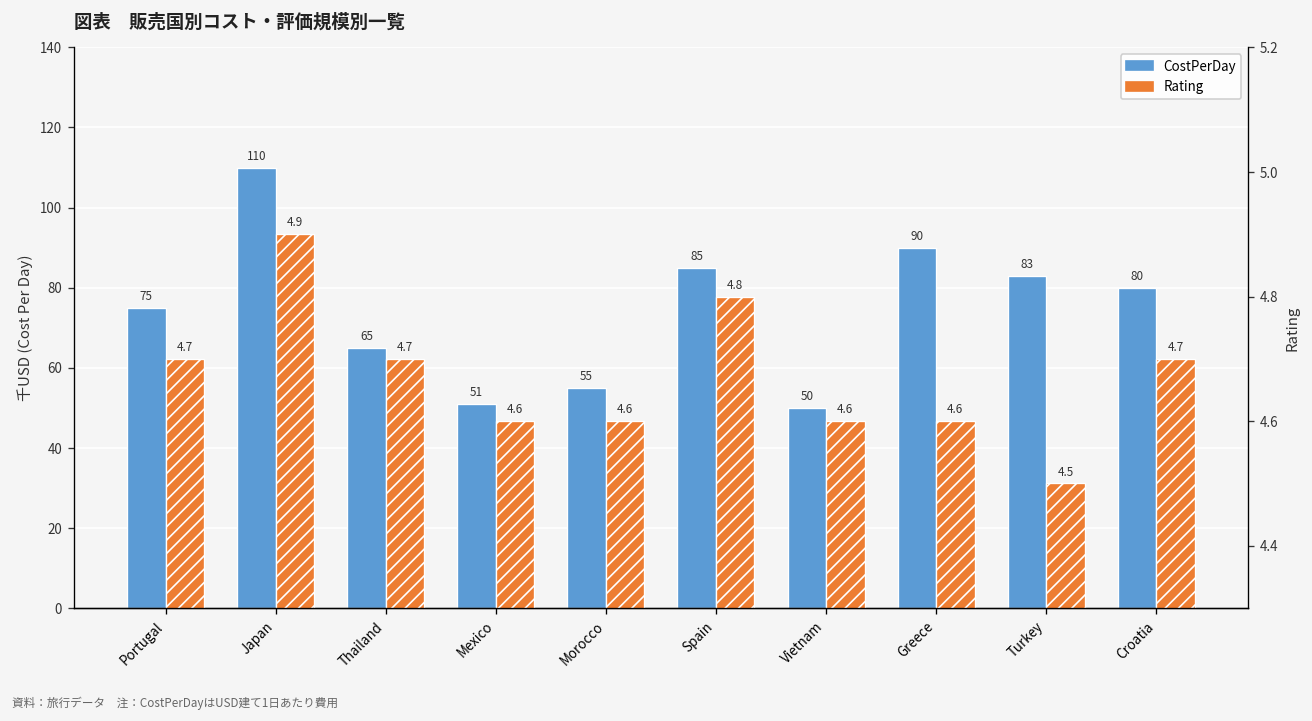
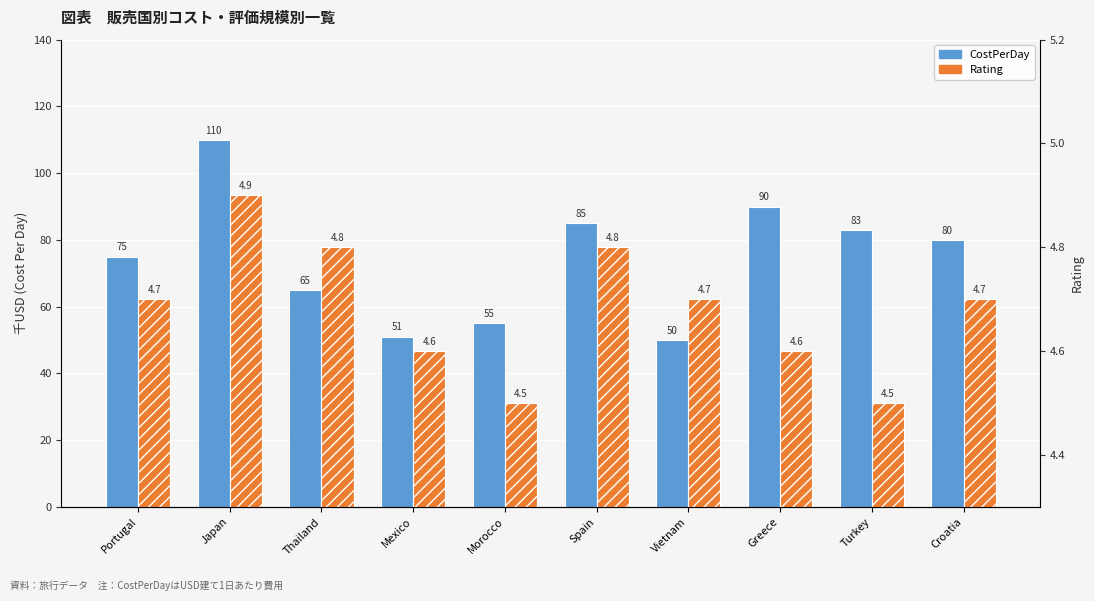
Rating, Thailand: 4.7 -> 4.8
Rating, Morocco: 4.6 -> 4.5
Rating, Vietnam: 4.6 -> 4.7
